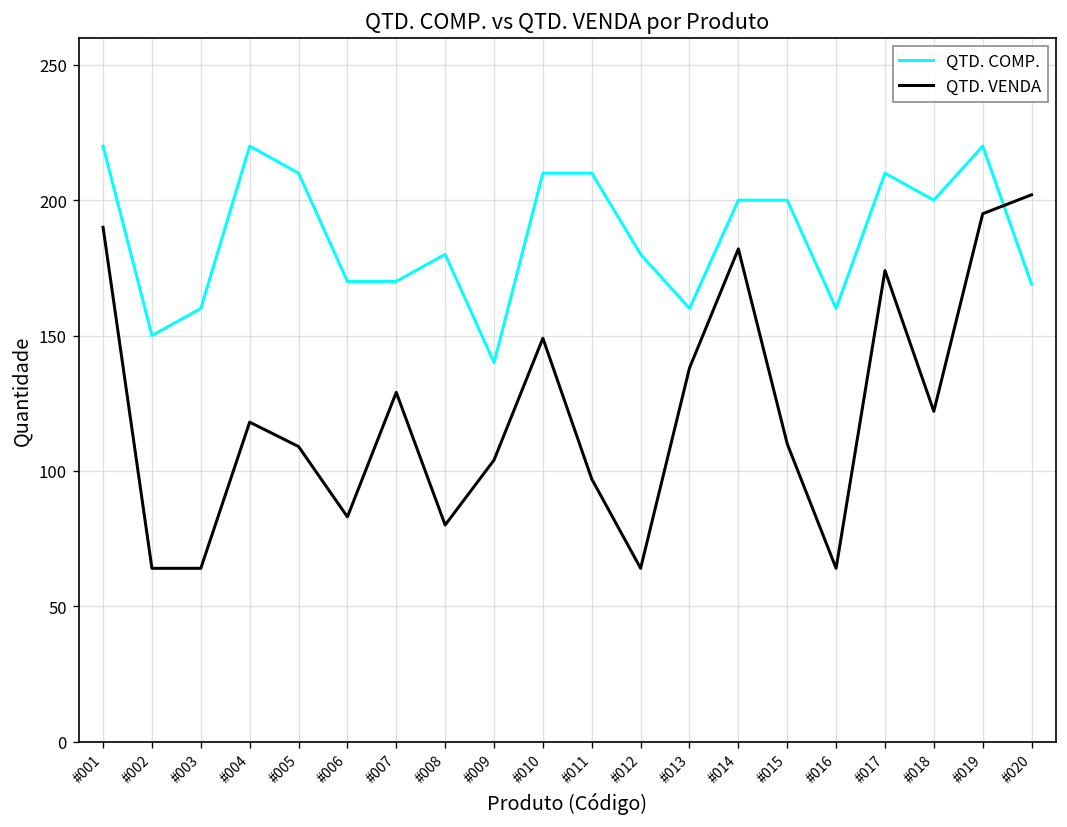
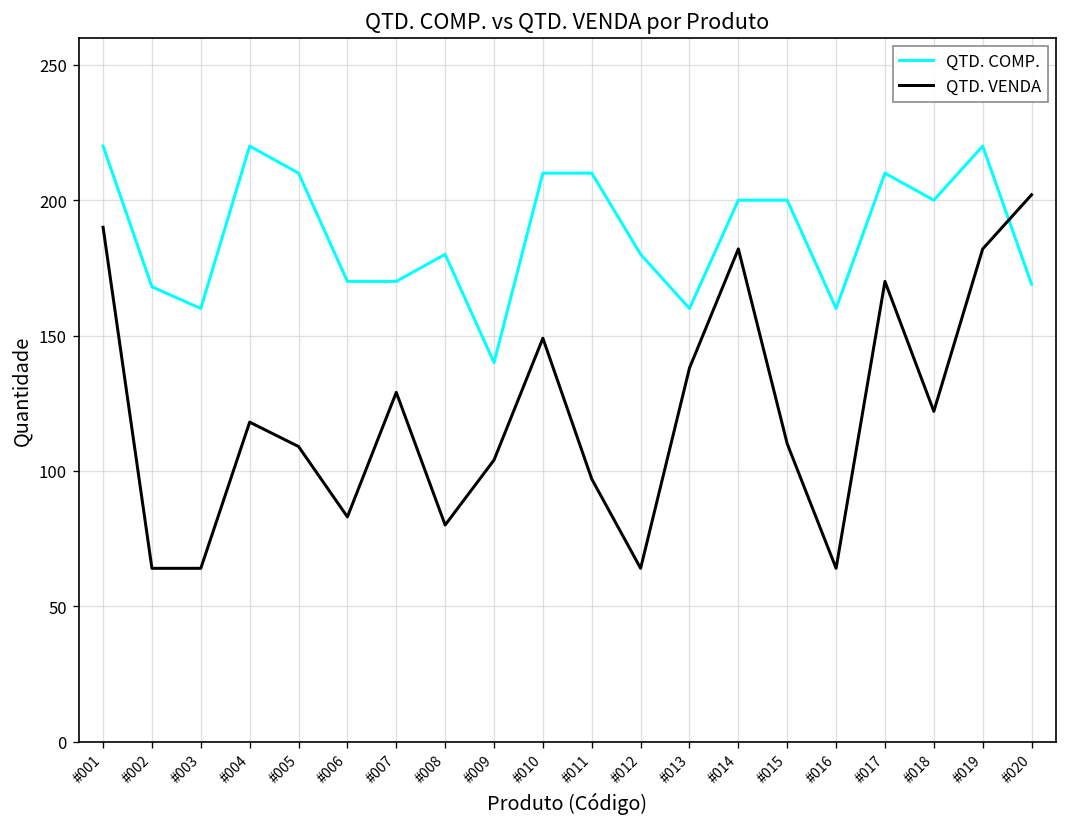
QTD. COMP., #002: 150 -> 168
QTD. VENDA, #017: 174 -> 170
QTD. VENDA, #019: 195 -> 182
